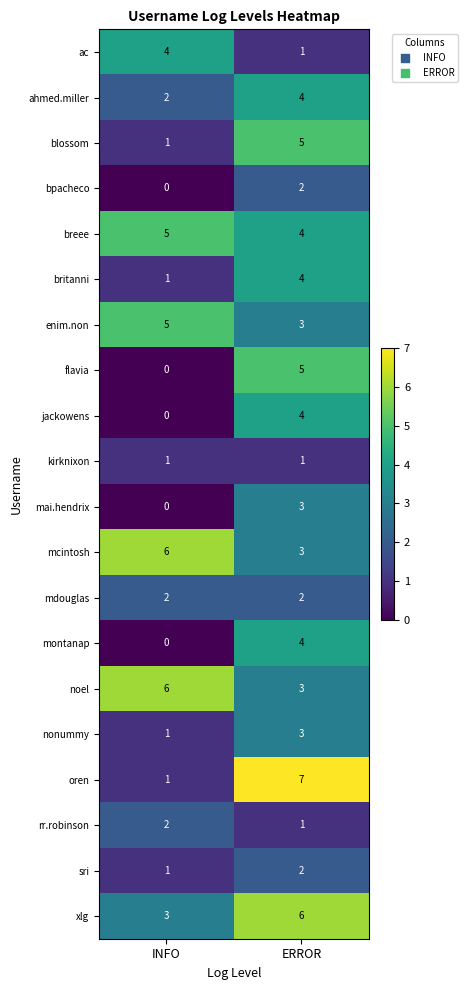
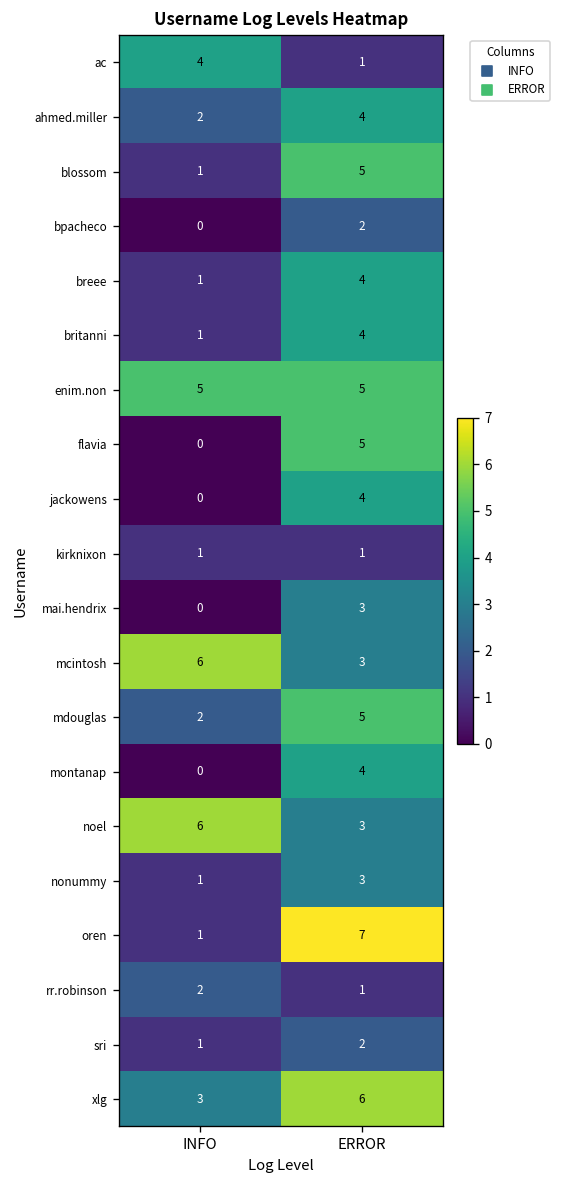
breee, INFO: 5 -> 1
enim.non, ERROR: 3 -> 5
mdouglas, ERROR: 2 -> 5
